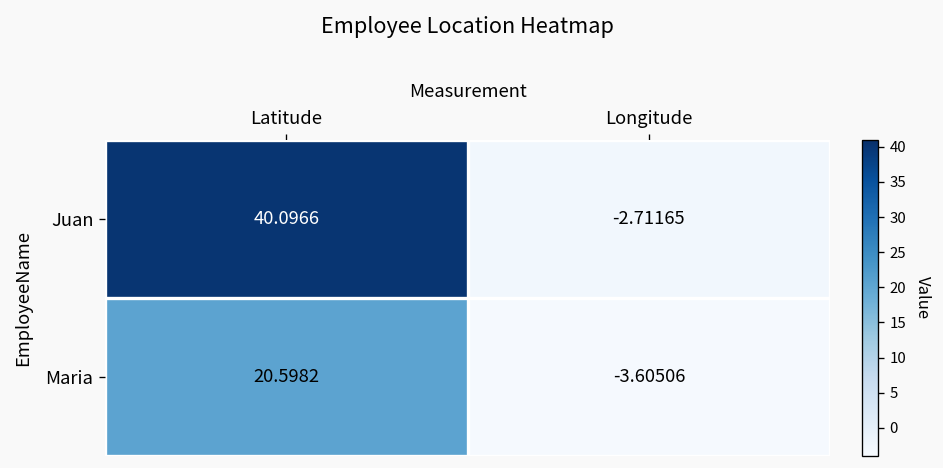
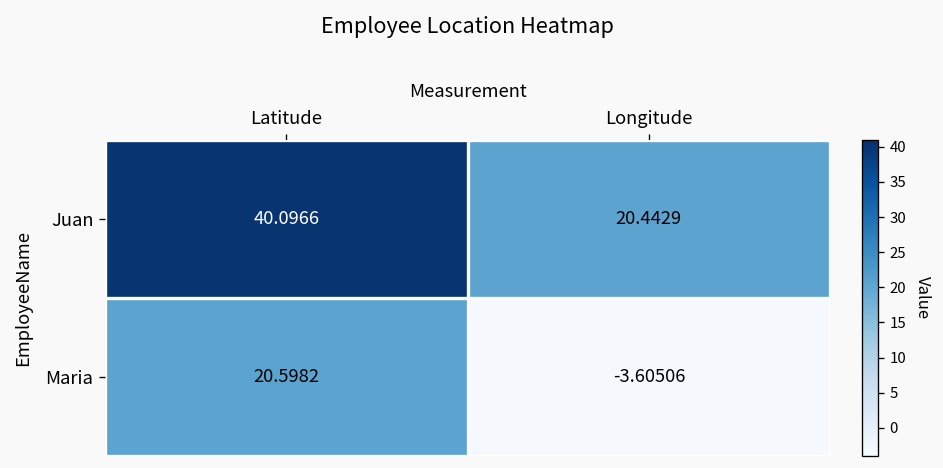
Juan, Longitude: -2.71165 -> 20.4429
